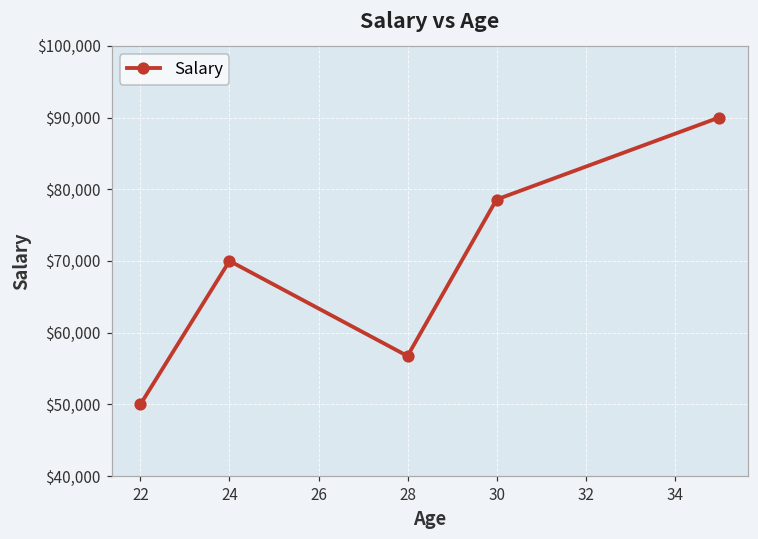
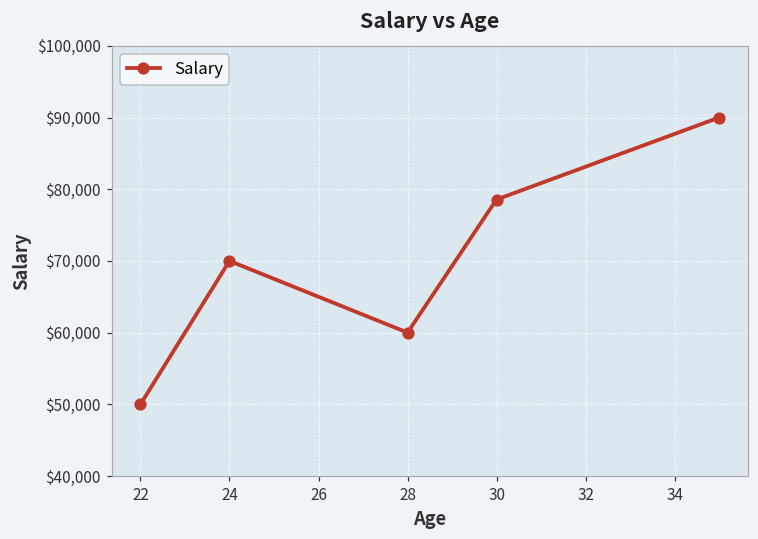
28: $57,000 -> $60,000
